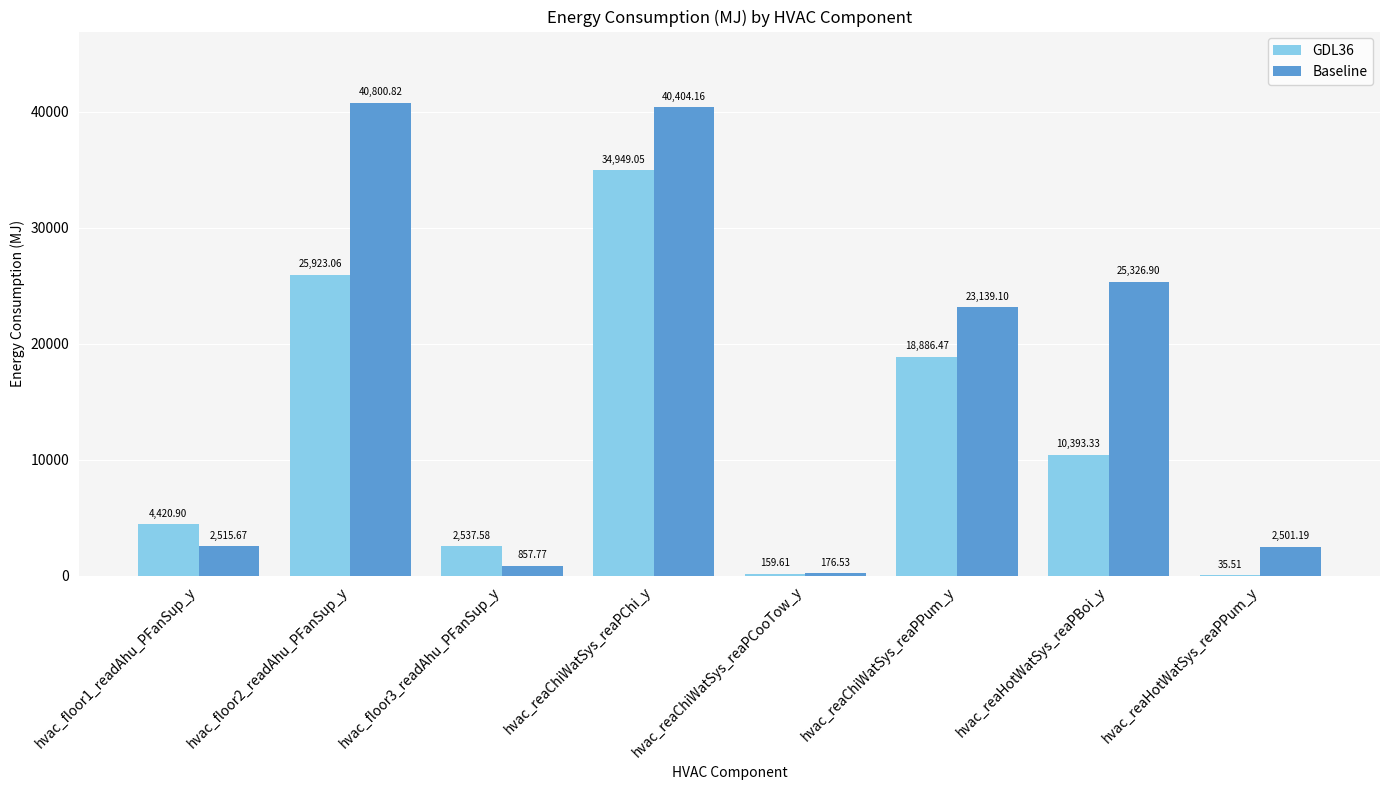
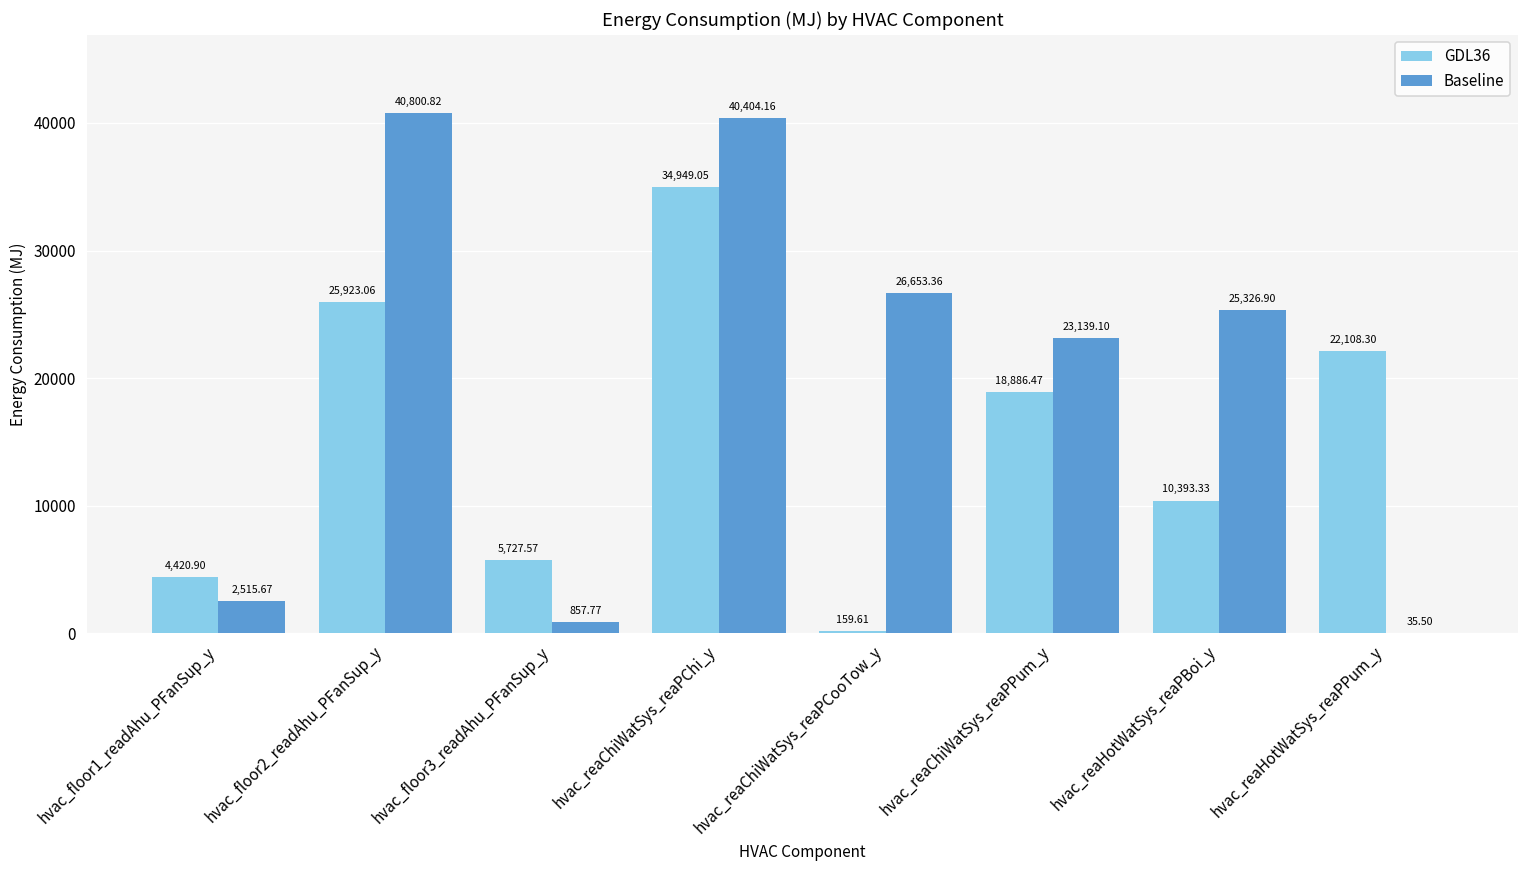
GDL36, hvac_floor3_readAhu_PFanSup_y: 2,537.58 -> 5,727.57
Baseline, hvac_reaChiWatSys_reaPCooTow_y: 176.53 -> 26,653.36
GDL36, hvac_reaHotWatSys_reaPPum_y: 35.51 -> 22,108.30
Baseline, hvac_reaHotWatSys_reaPPum_y: 2,501.19 -> 35.50
